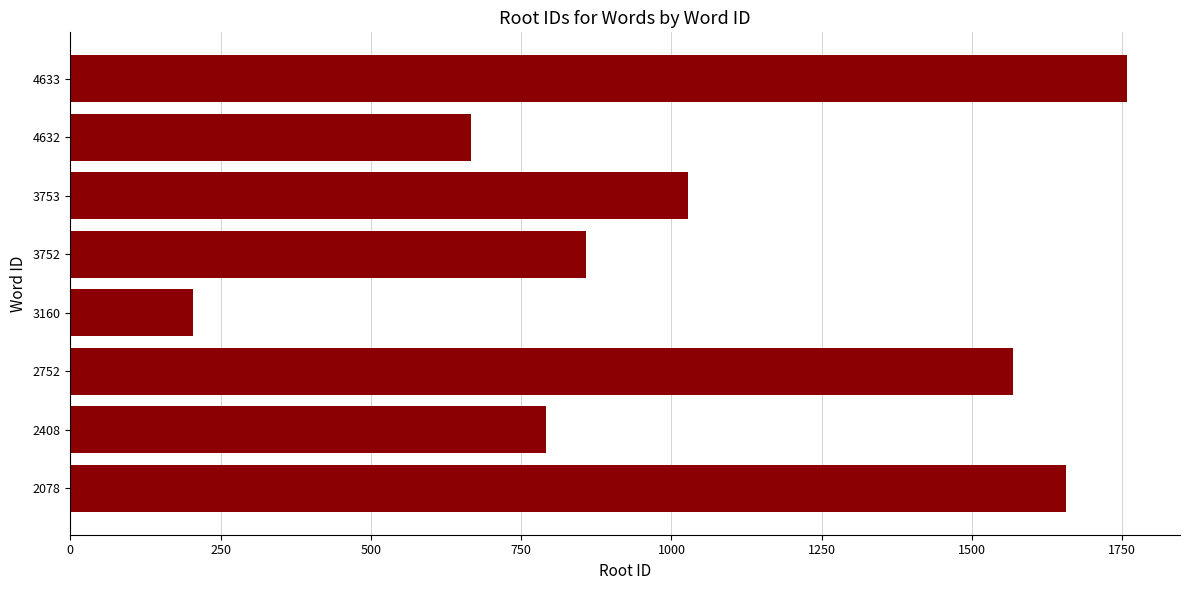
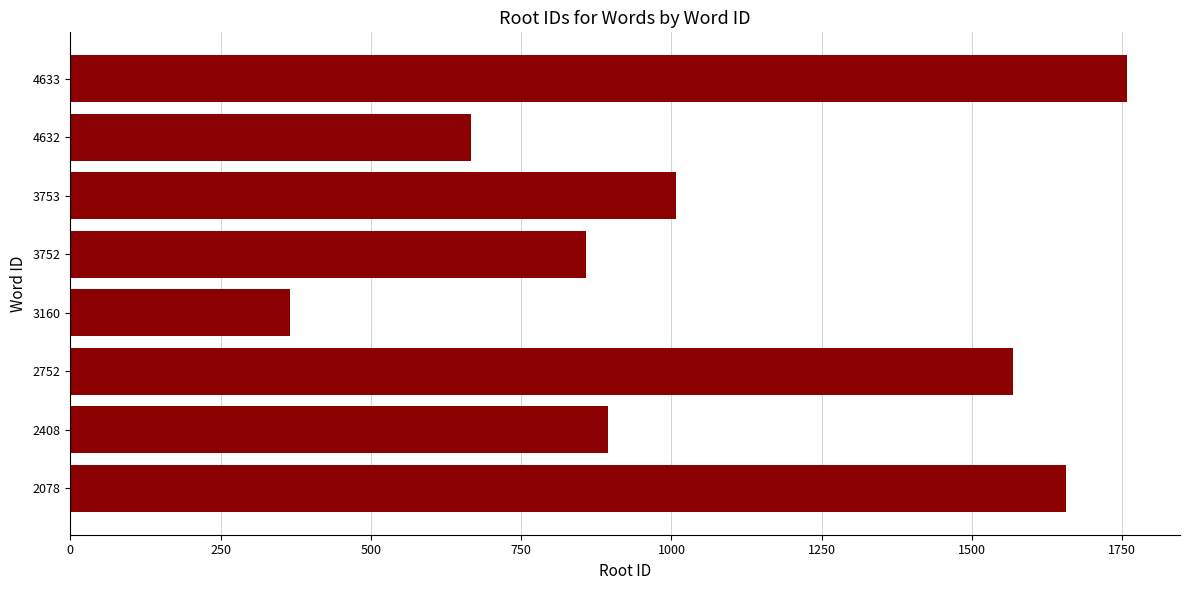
3753: 1030 -> 1010
3160: 200 -> 370
2408: 790 -> 890
